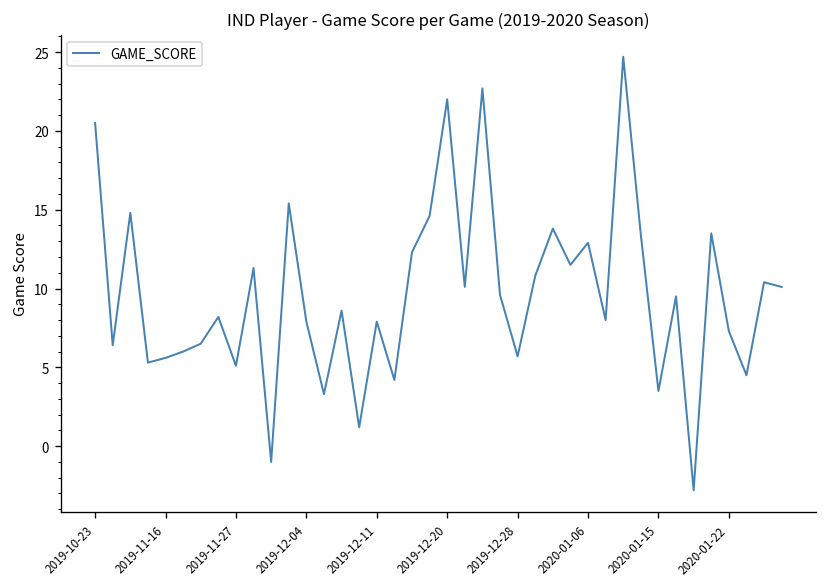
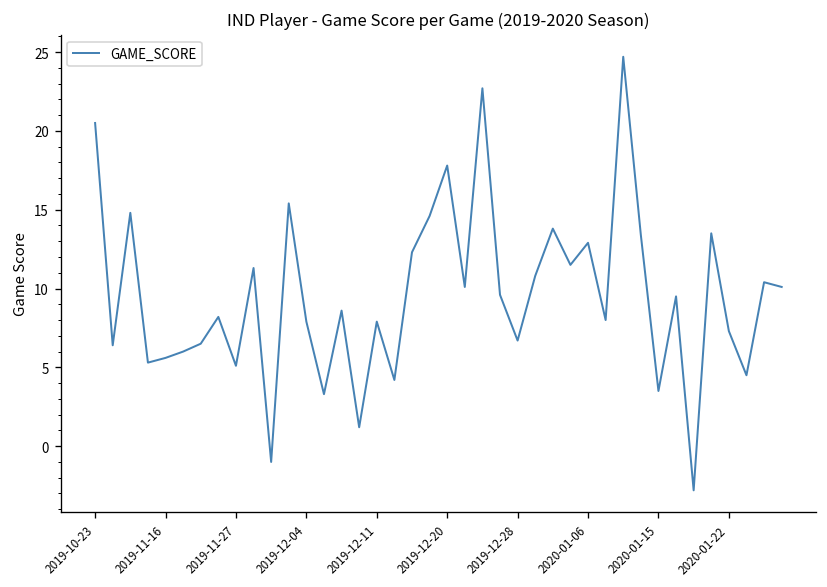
2019-12-20: 22.0 -> 17.8
2019-12-28: 5.7 -> 6.7
